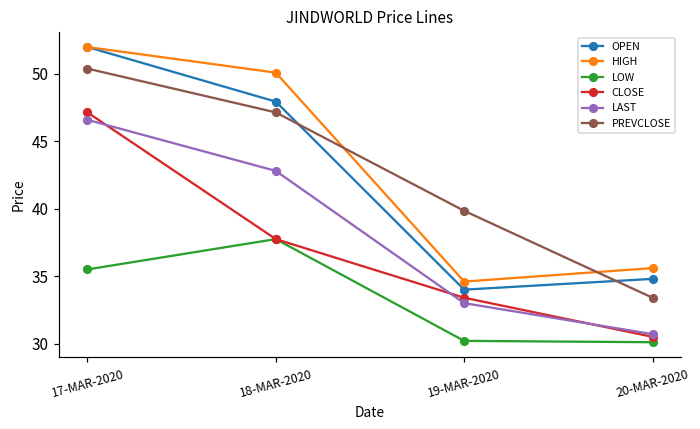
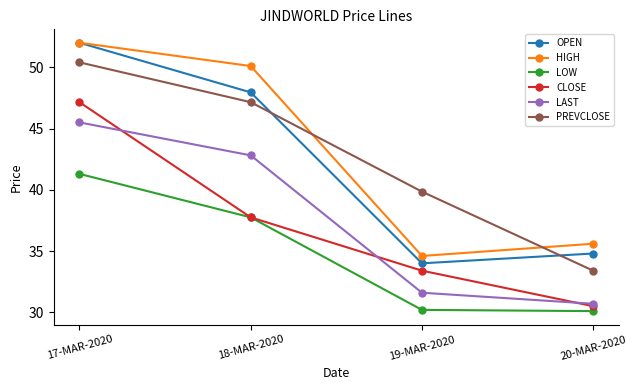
LOW, 17-MAR-2020: 35.5 -> 41.3
LAST, 17-MAR-2020: 46.6 -> 45.5
LAST, 19-MAR-2020: 33.0 -> 31.6
